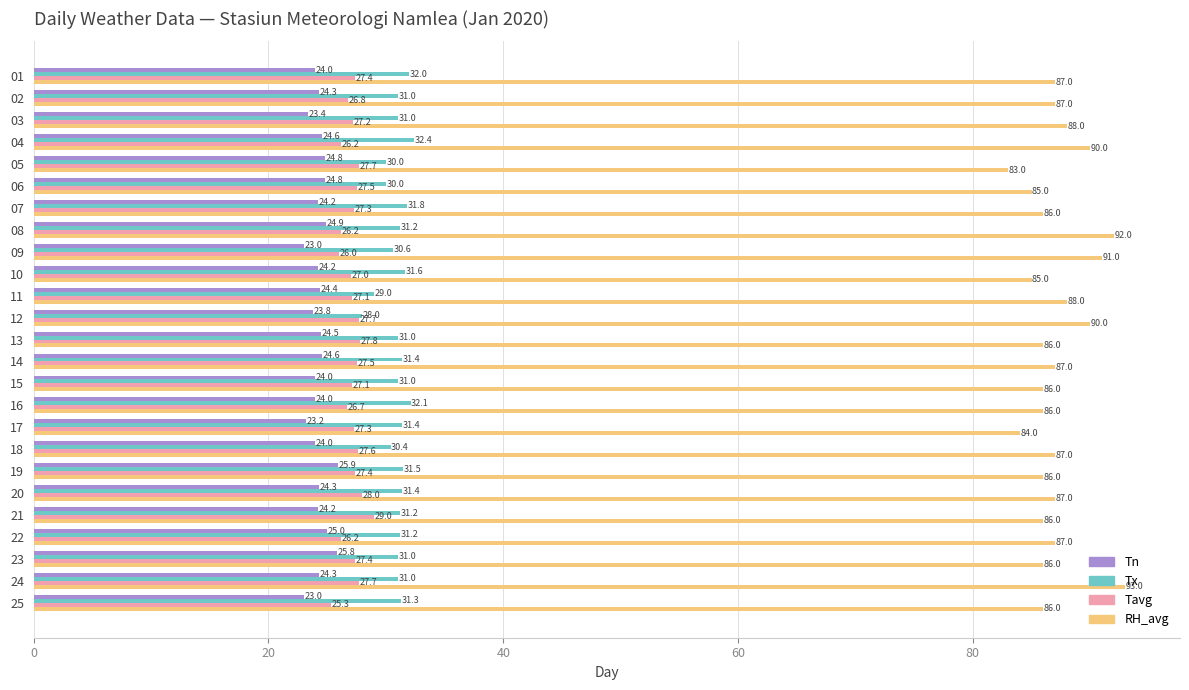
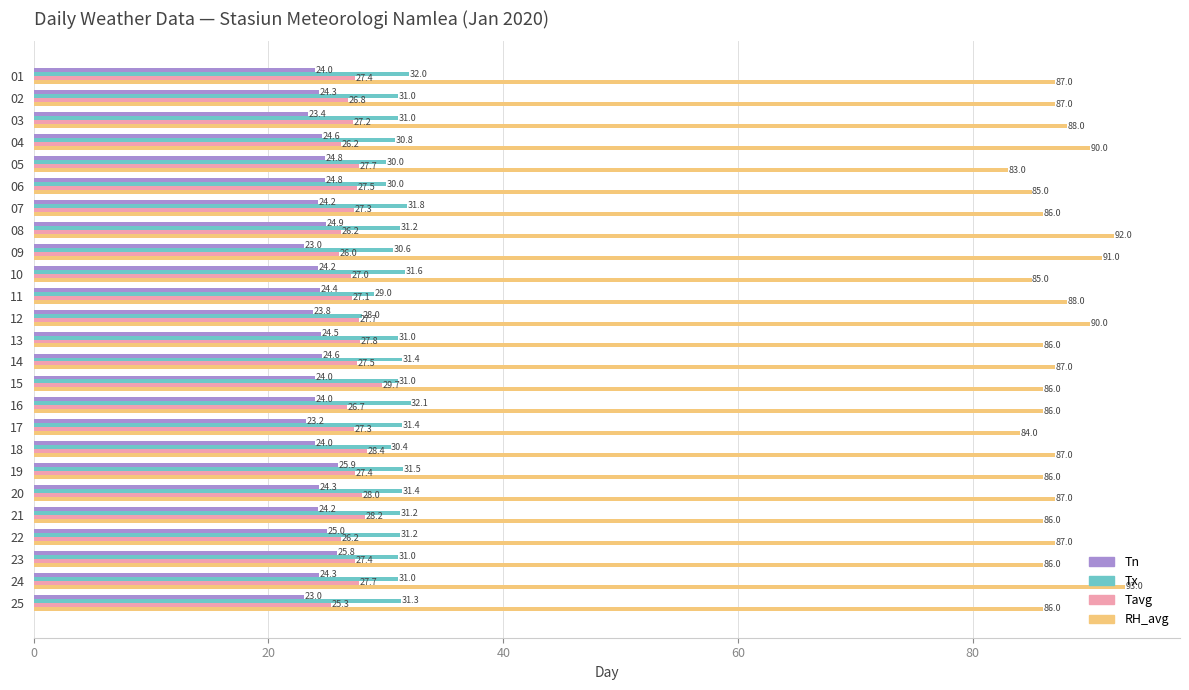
Tx, 04: 32.4 -> 30.8
Tavg, 15: 27.1 -> 29.7
Tavg, 18: 27.6 -> 28.4
Tavg, 21: 29.0 -> 28.2
